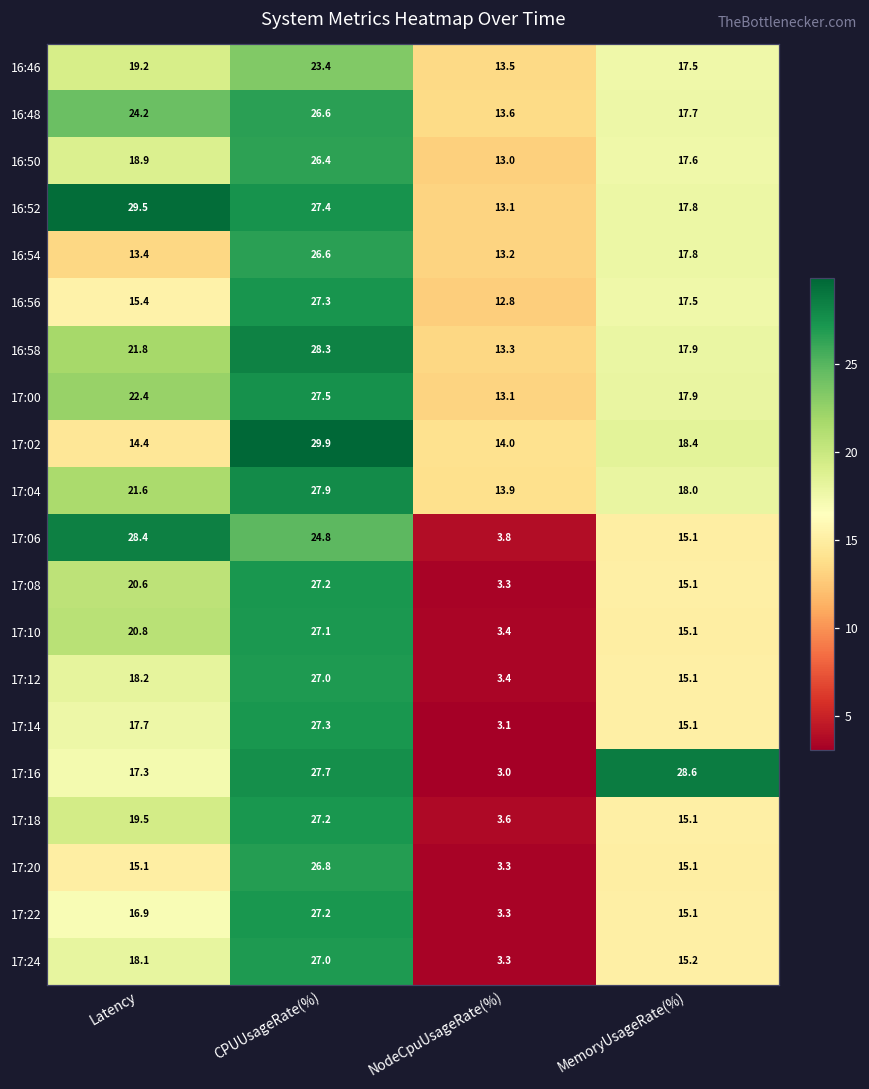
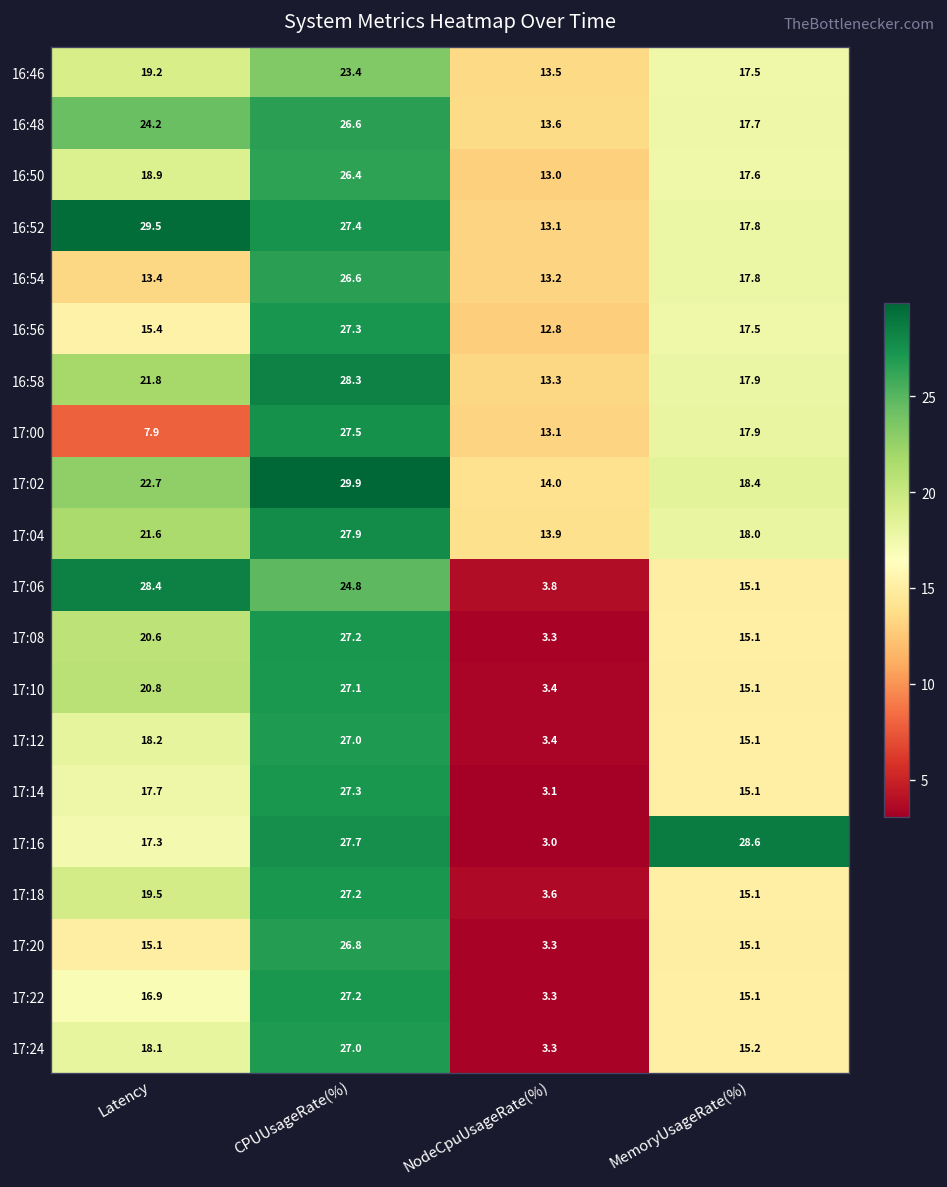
17:00, Latency: 22.4 -> 7.9
17:02, Latency: 14.4 -> 22.7
